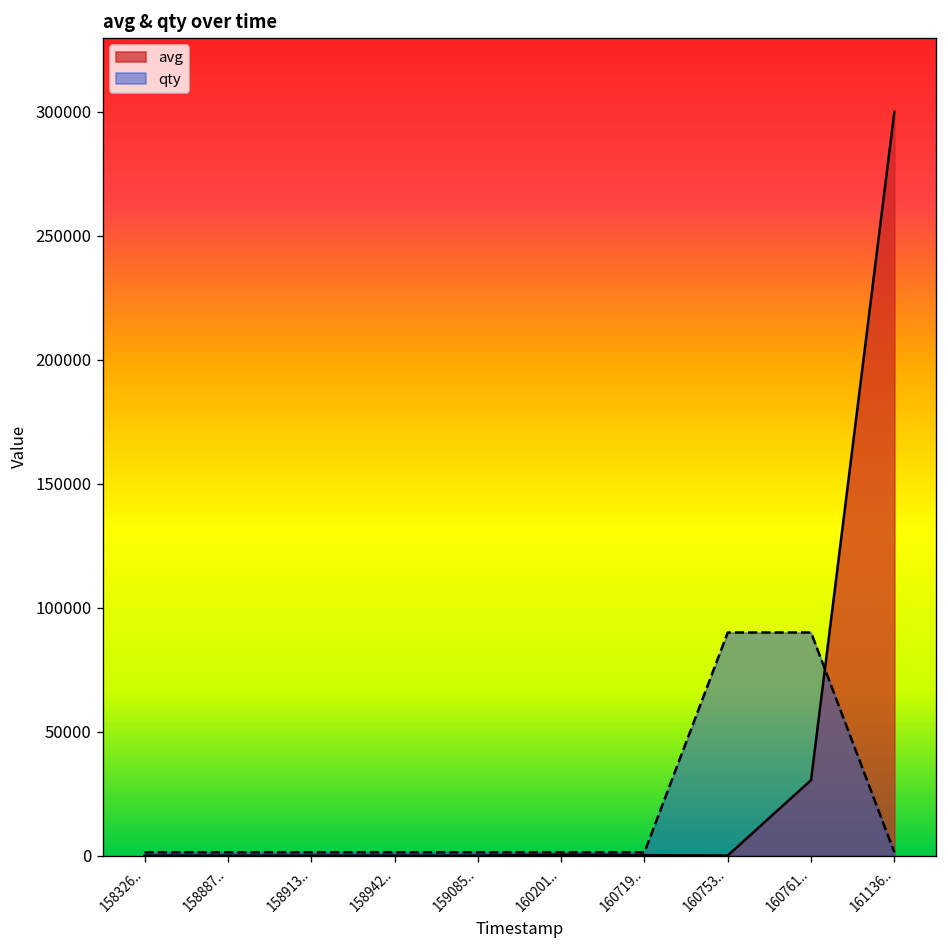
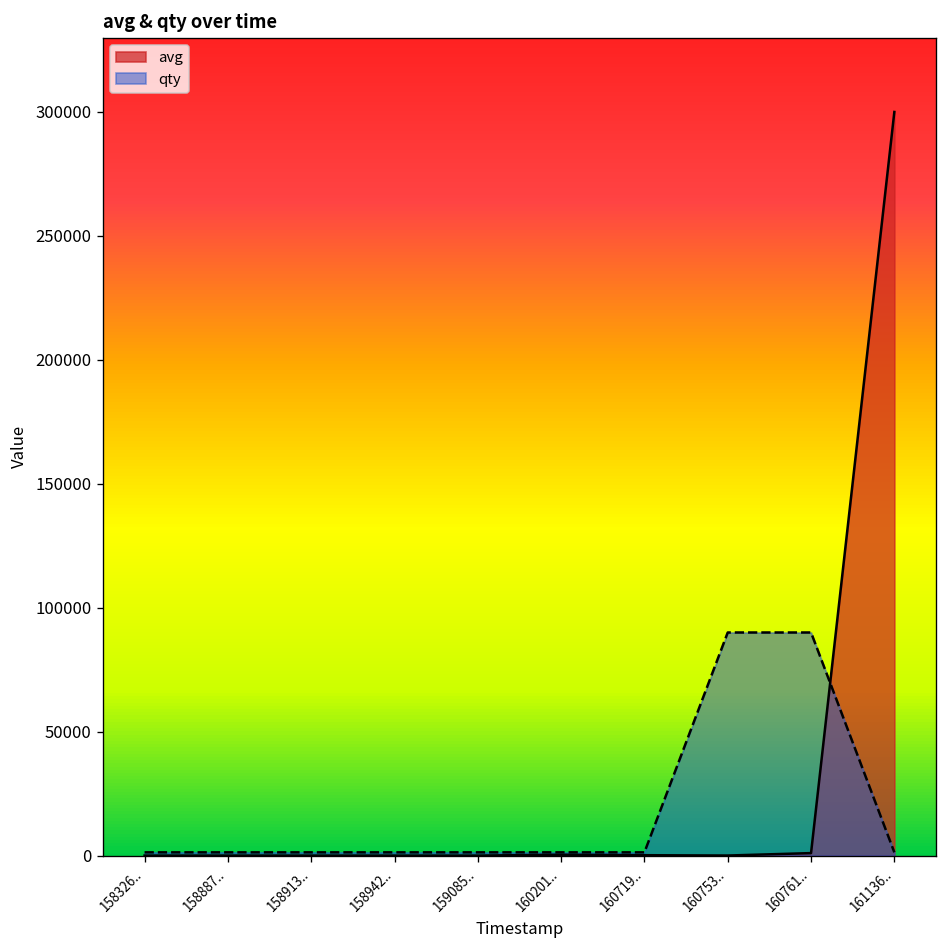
avg, 160761..: 30000 -> 1000
